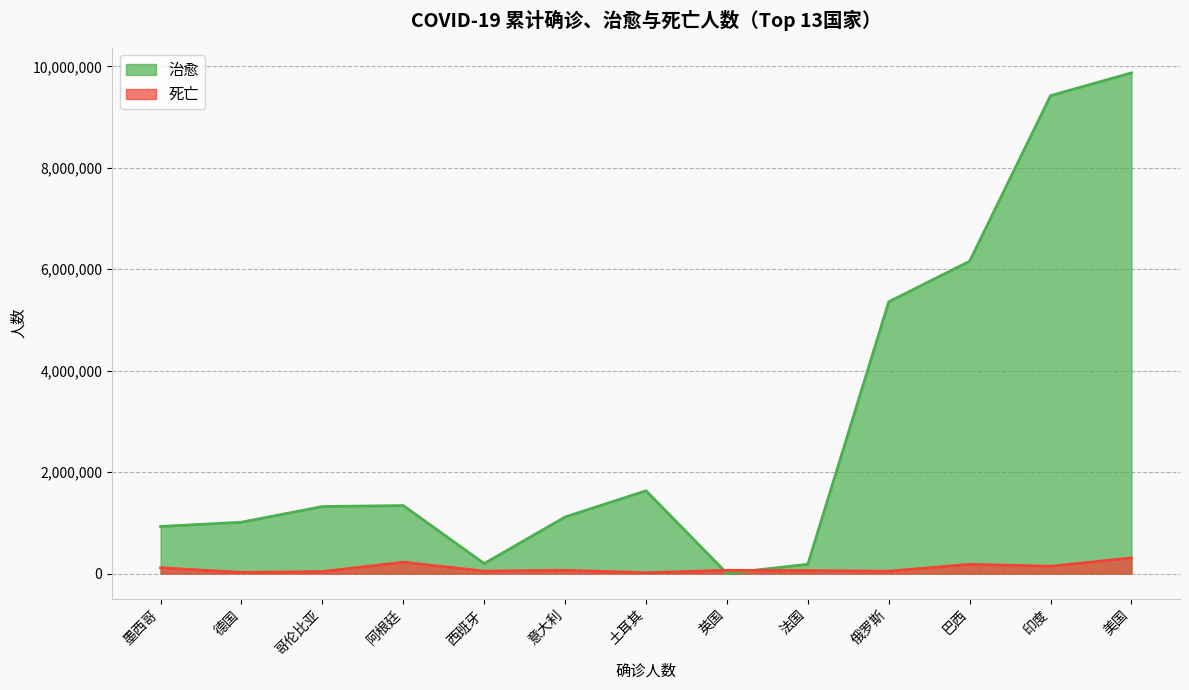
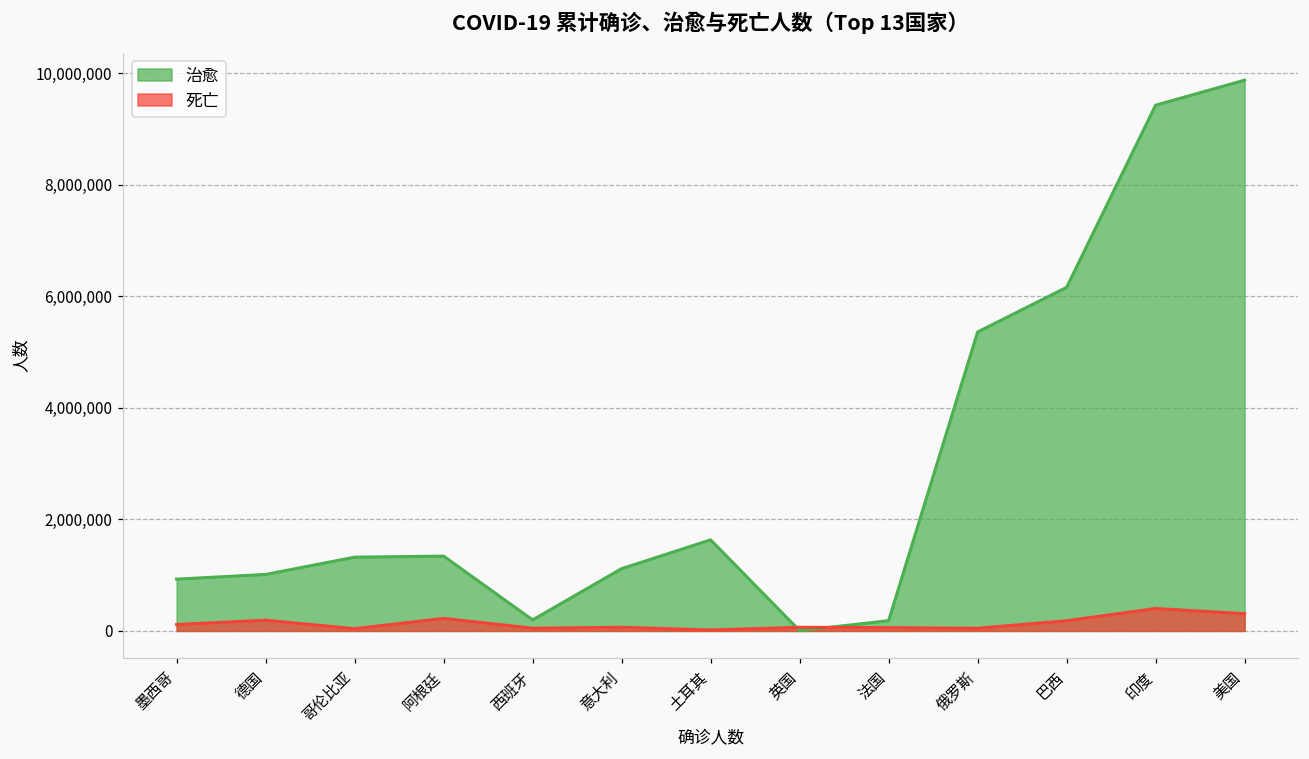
死亡, 德国: 0 -> 200,000
死亡, 印度: 100,000 -> 400,000
